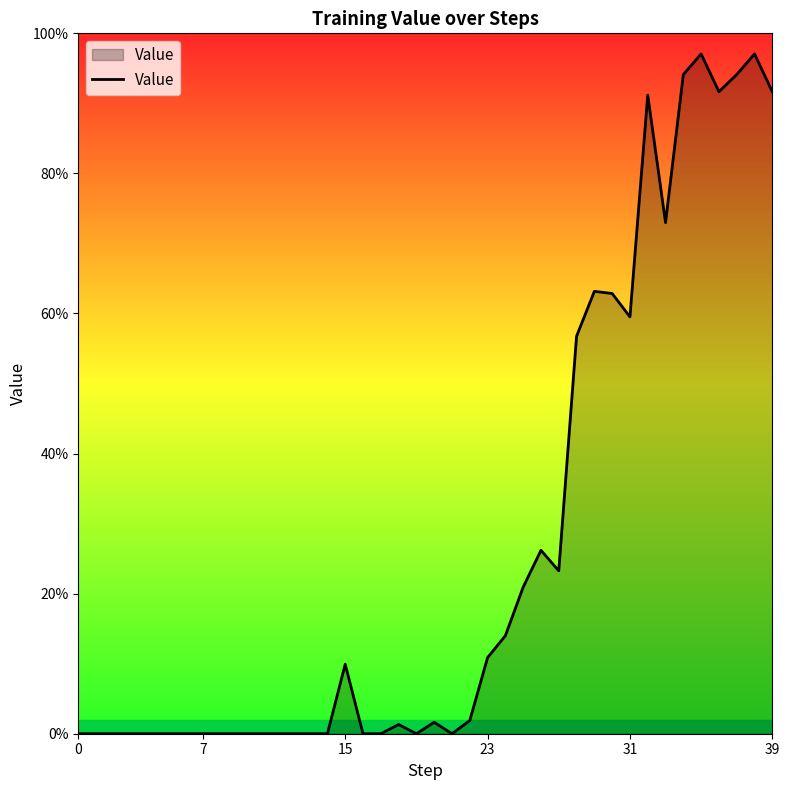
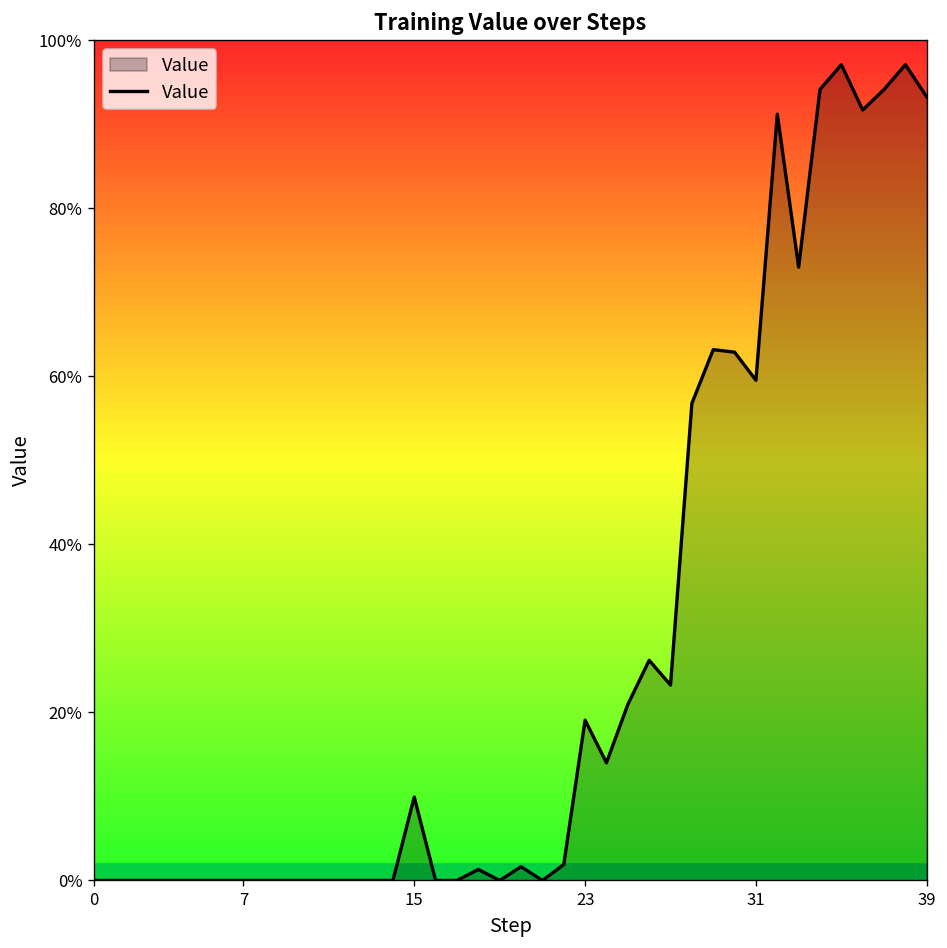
23: 11% -> 19%
39: 92% -> 93%
